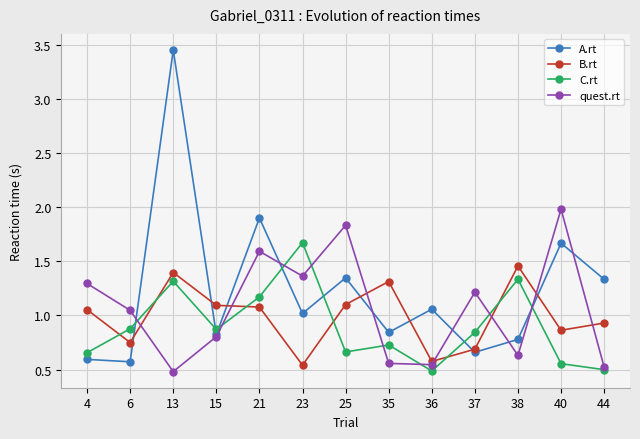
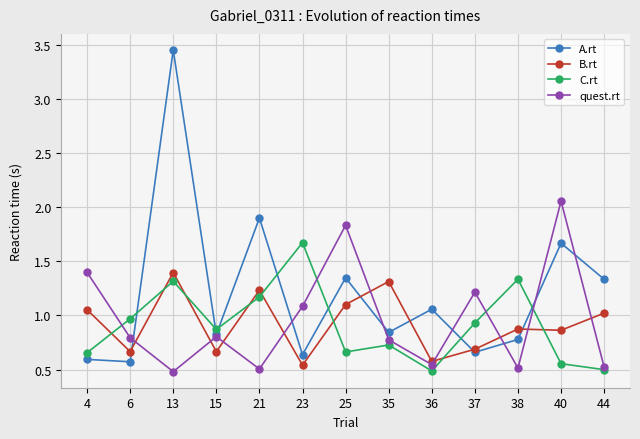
quest.rt, 4: 1.30 -> 1.40
B.rt, 6: 0.75 -> 0.67
C.rt, 6: 0.88 -> 0.97
quest.rt, 6: 1.05 -> 0.79
B.rt, 15: 1.09 -> 0.67
B.rt, 21: 1.08 -> 1.23
quest.rt, 21: 1.59 -> 0.50
A.rt, 23: 1.02 -> 0.64
quest.rt, 23: 1.36 -> 1.08
quest.rt, 35: 0.56 -> 0.78
C.rt, 37: 0.84 -> 0.93
B.rt, 38: 1.46 -> 0.87
quest.rt, 38: 0.63 -> 0.51
quest.rt, 40: 1.98 -> 2.06
B.rt, 44: 0.93 -> 1.02
